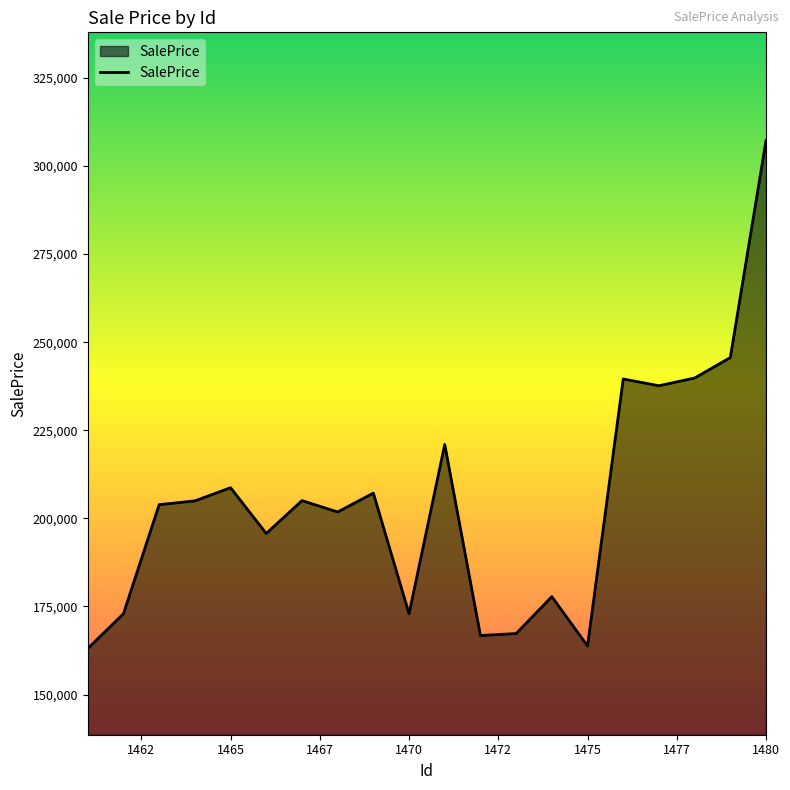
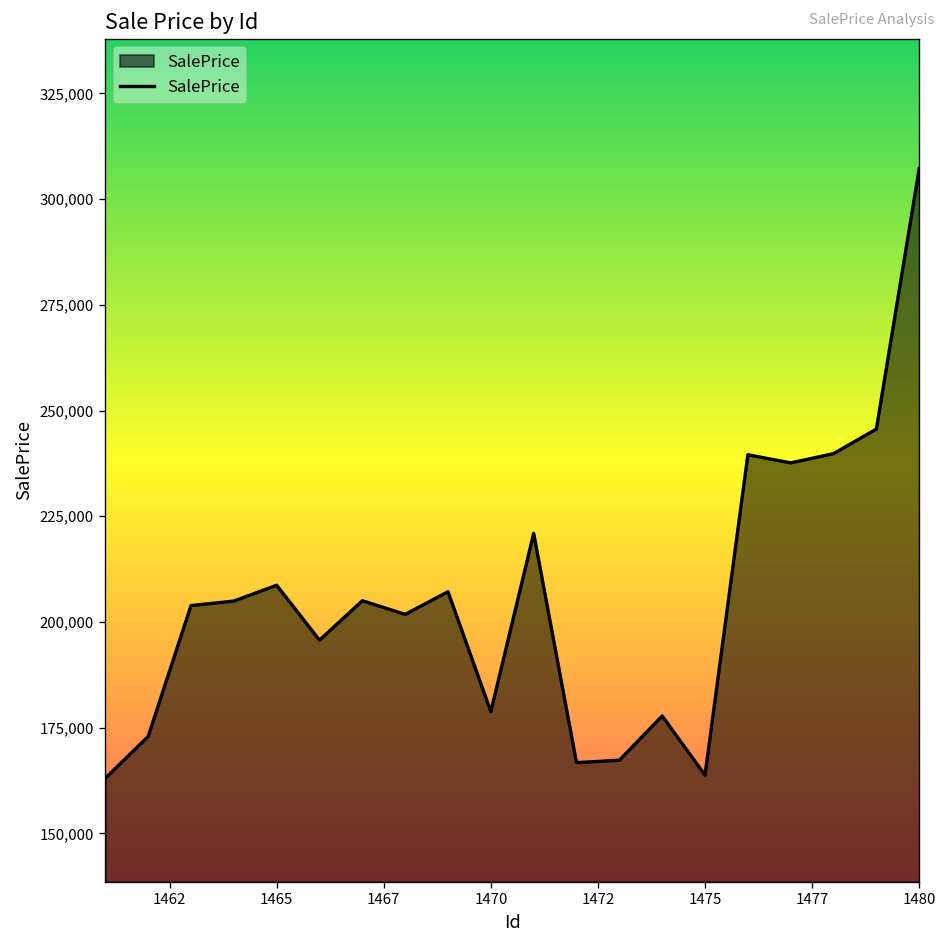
1470: 173,000 -> 179,000
